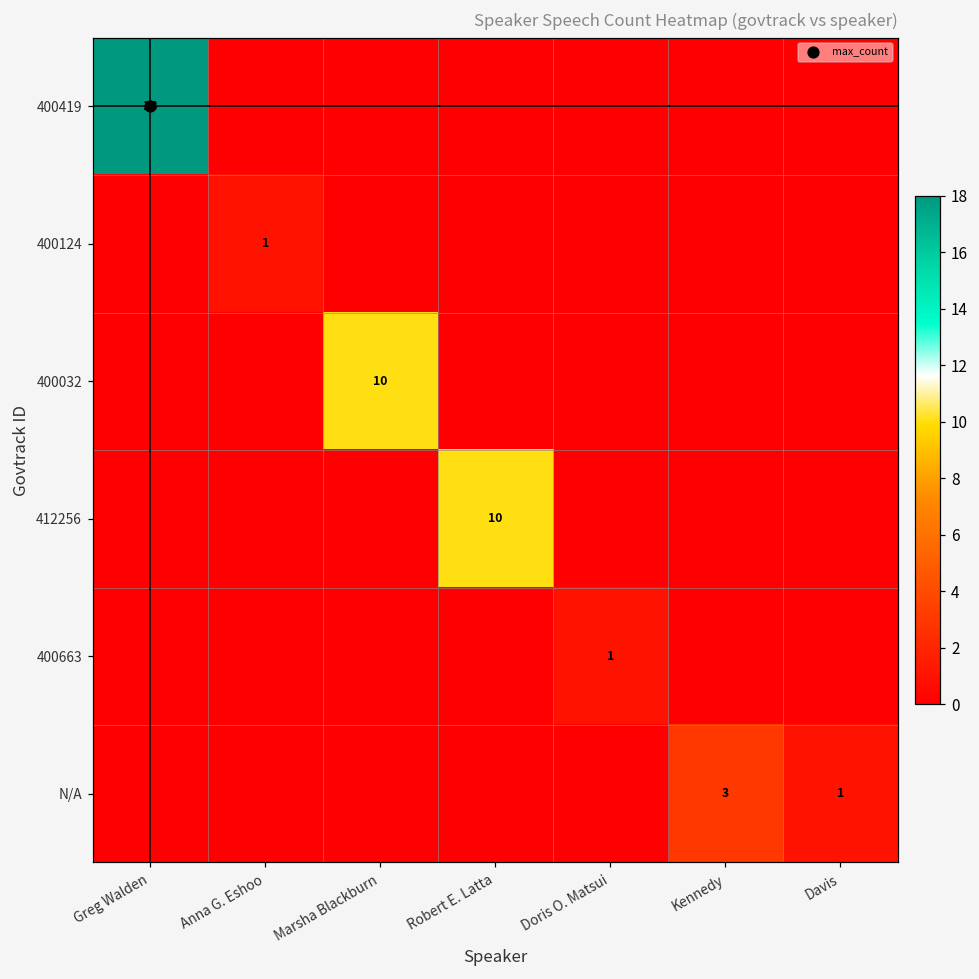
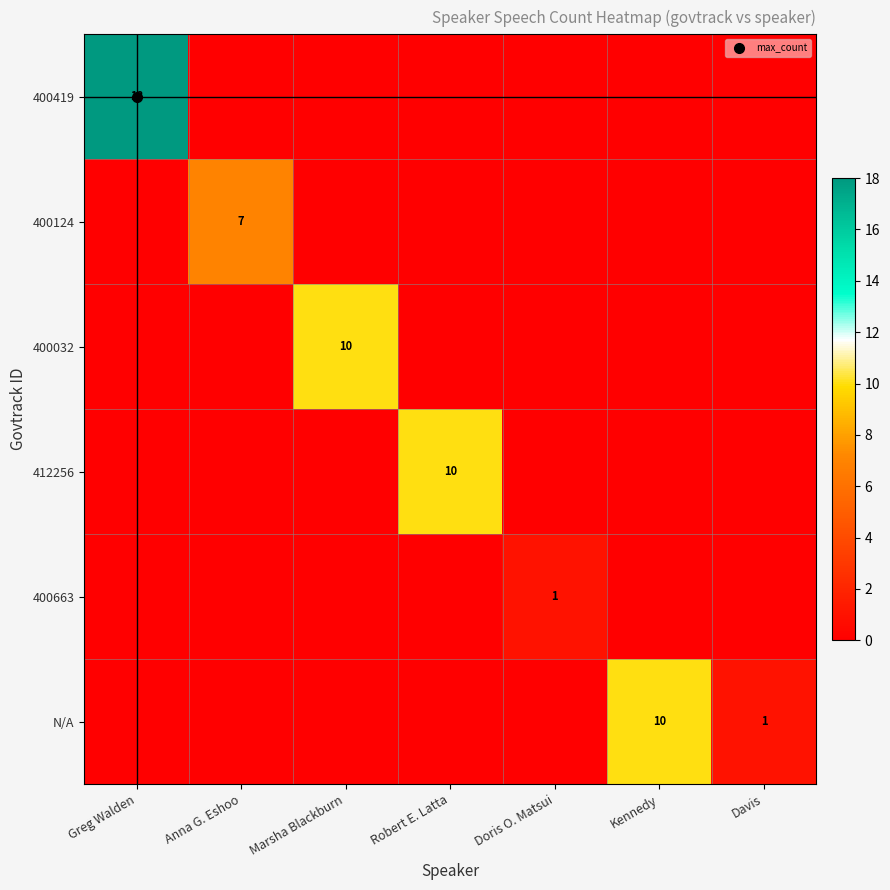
400124, Anna G. Eshoo: 1 -> 7
N/A, Kennedy: 3 -> 10
